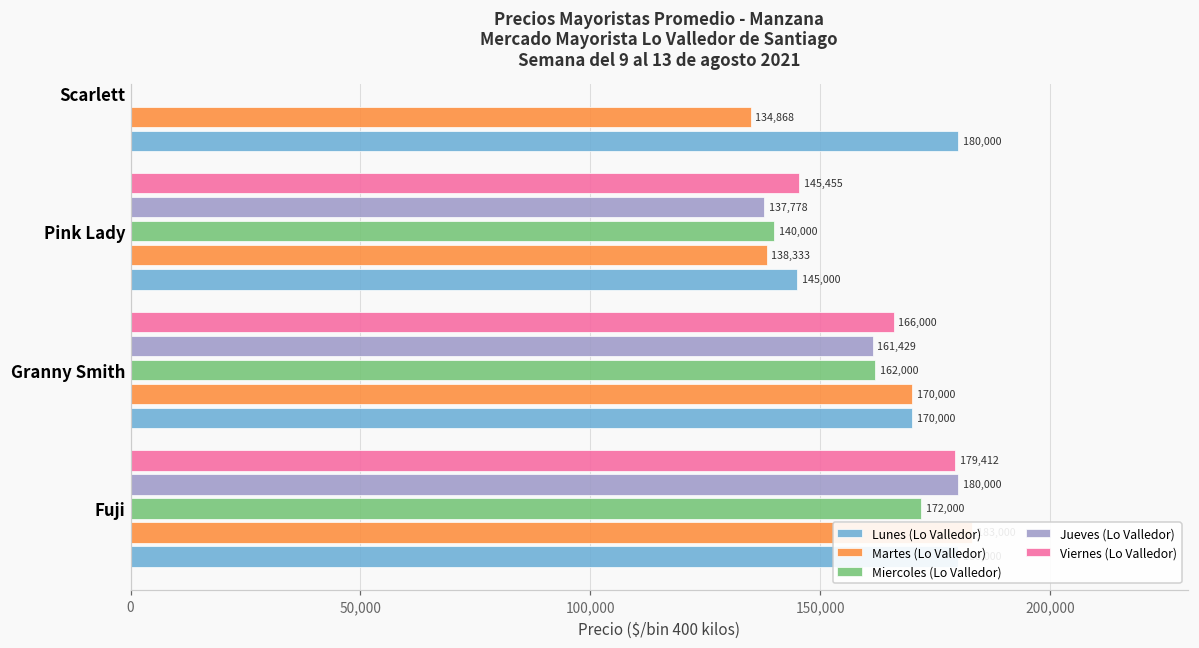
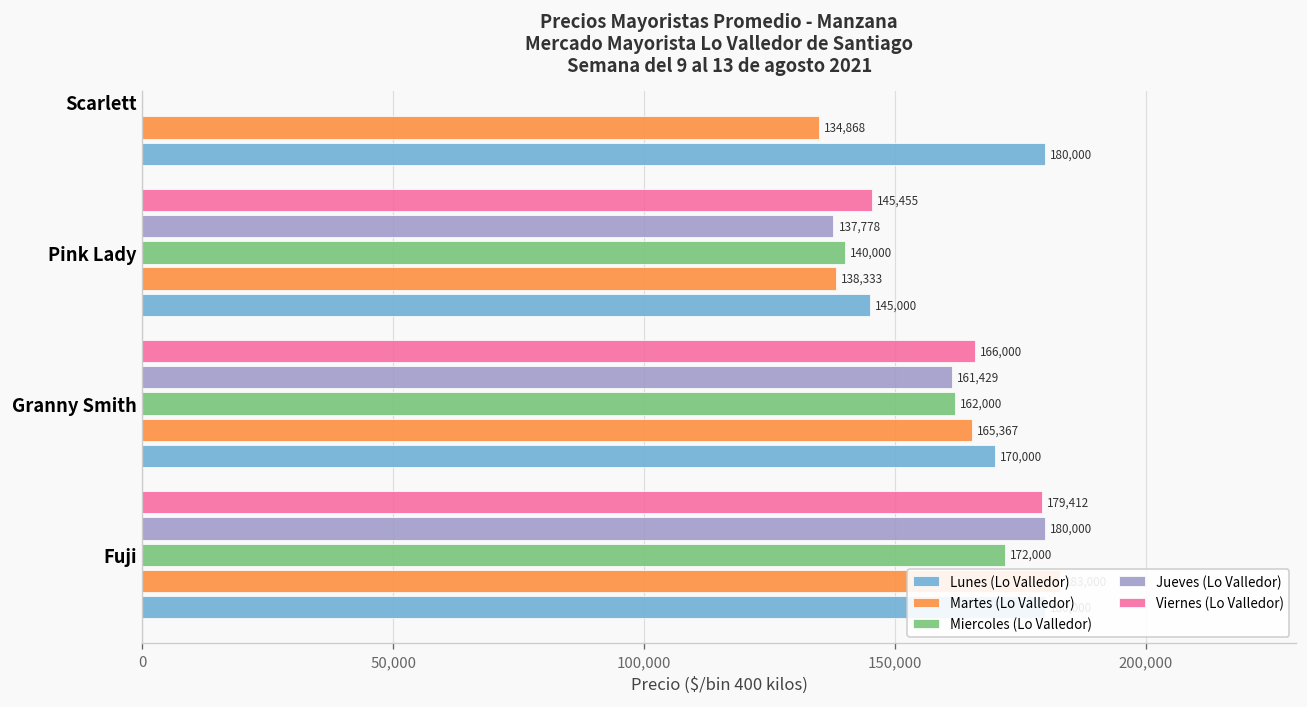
Martes (Lo Valledor), Granny Smith: 170,000 -> 165,367
